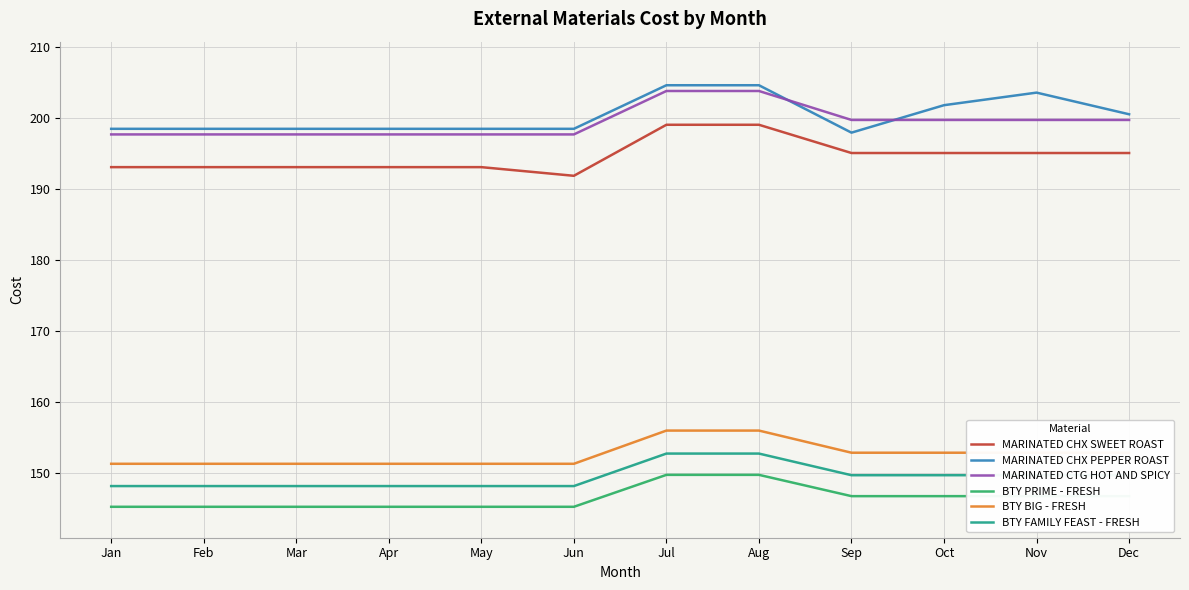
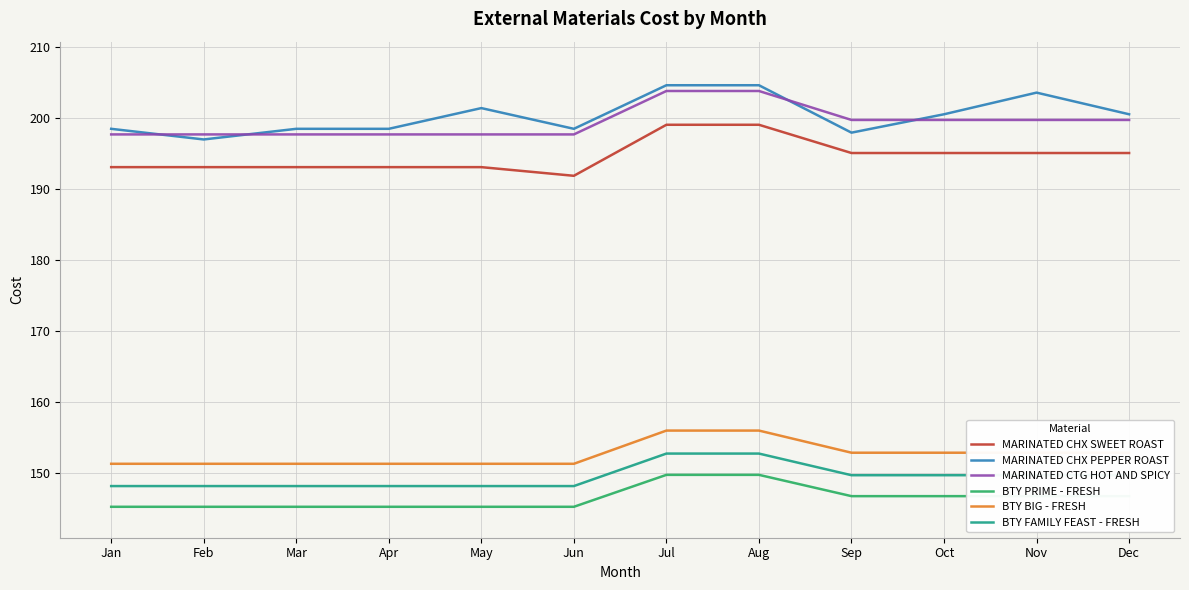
MARINATED CHX PEPPER ROAST, Feb: 199 -> 197
MARINATED CHX PEPPER ROAST, May: 199 -> 201
MARINATED CHX PEPPER ROAST, Oct: 202 -> 201
